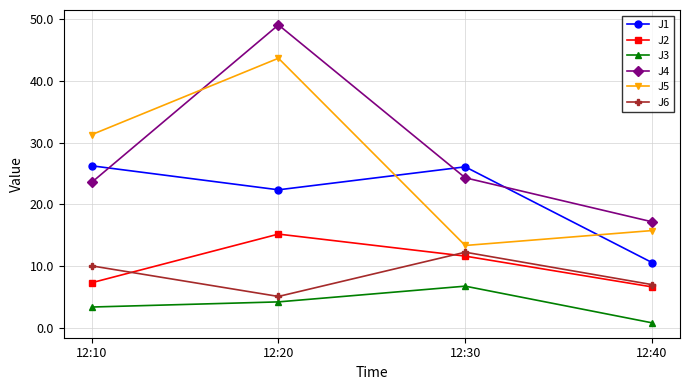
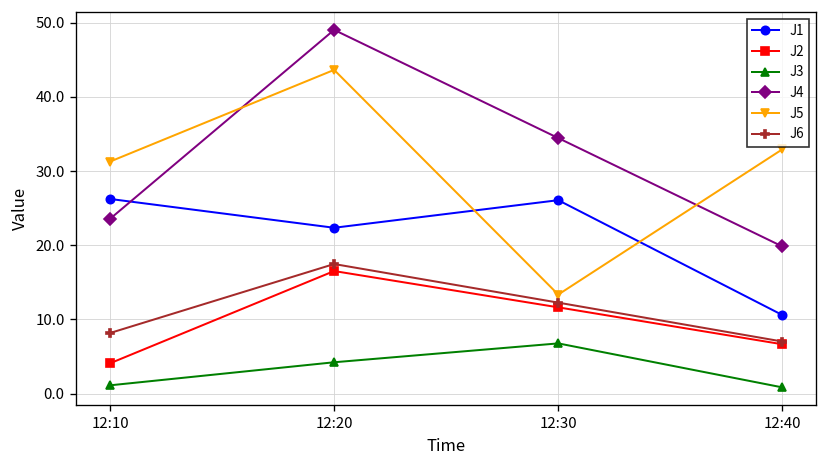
J2, 12:10: 7 -> 4
J3, 12:10: 3 -> 1
J6, 12:10: 10 -> 8
J2, 12:20: 15 -> 17
J6, 12:20: 5 -> 17
J4, 12:30: 24 -> 34
J4, 12:40: 17 -> 20
J5, 12:40: 16 -> 33
